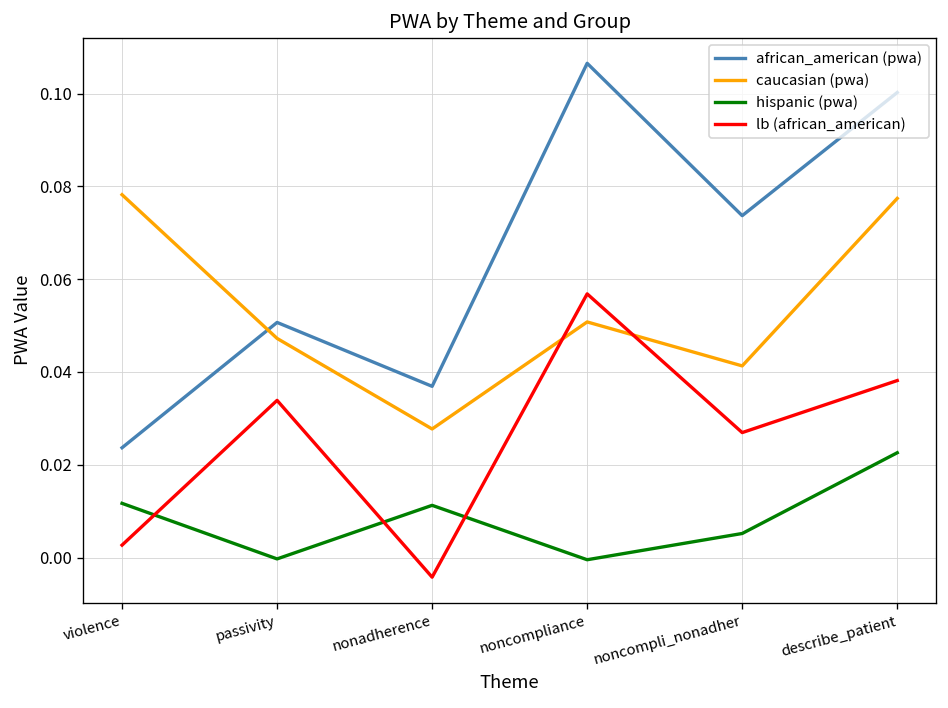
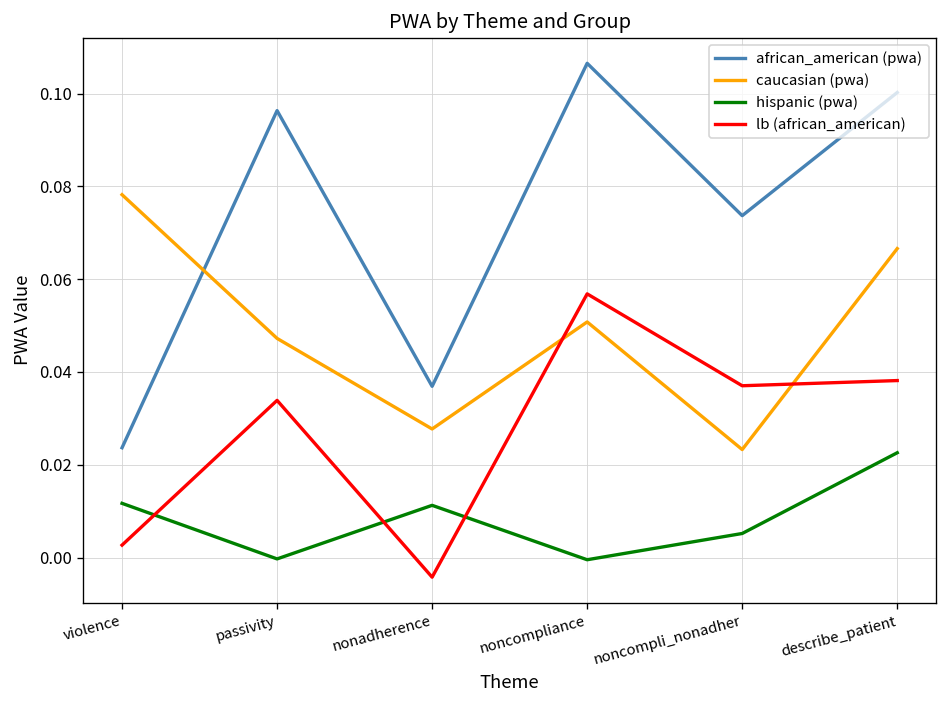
african_american (pwa), passivity: 0.051 -> 0.096
caucasian (pwa), noncompli_nonadher: 0.041 -> 0.023
lb (african_american), noncompli_nonadher: 0.027 -> 0.037
caucasian (pwa), describe_patient: 0.077 -> 0.067
